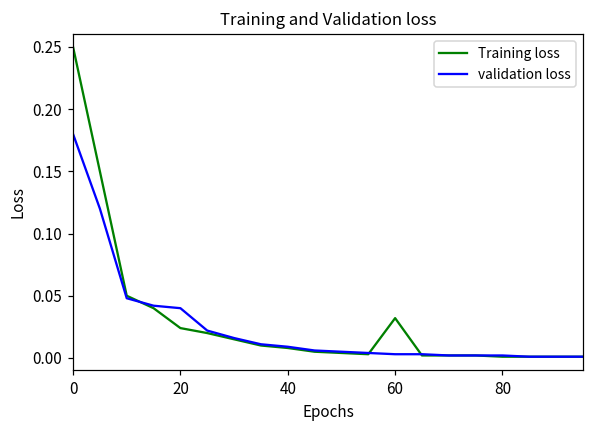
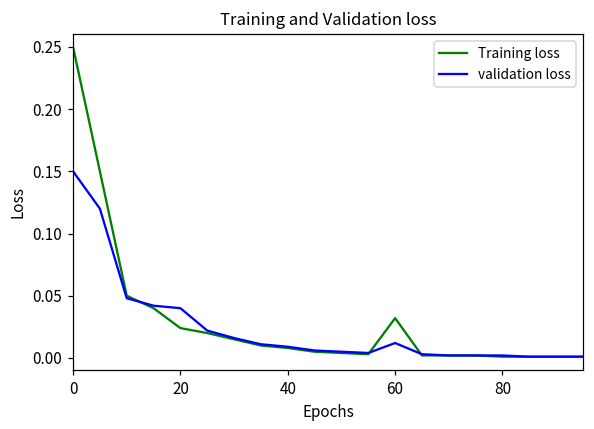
validation loss, 0: 0.18 -> 0.15
validation loss, 60: 0.003 -> 0.012
